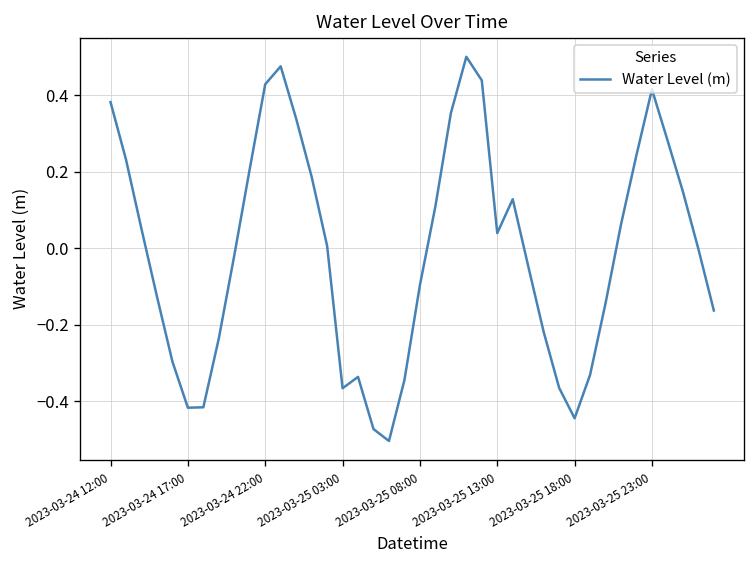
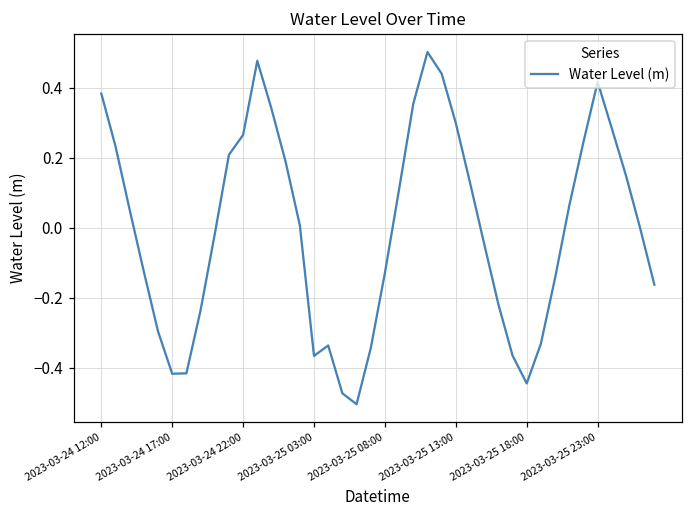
2023-03-24 22:00: 0.43 -> 0.26
2023-03-25 08:00: -0.10 -> -0.13
2023-03-25 13:00: 0.04 -> 0.30
